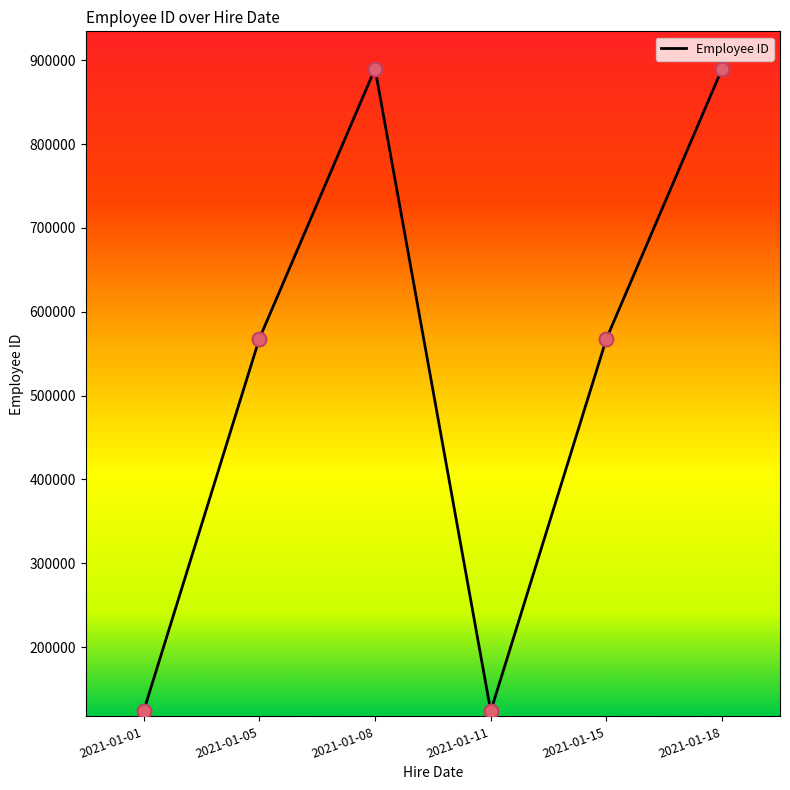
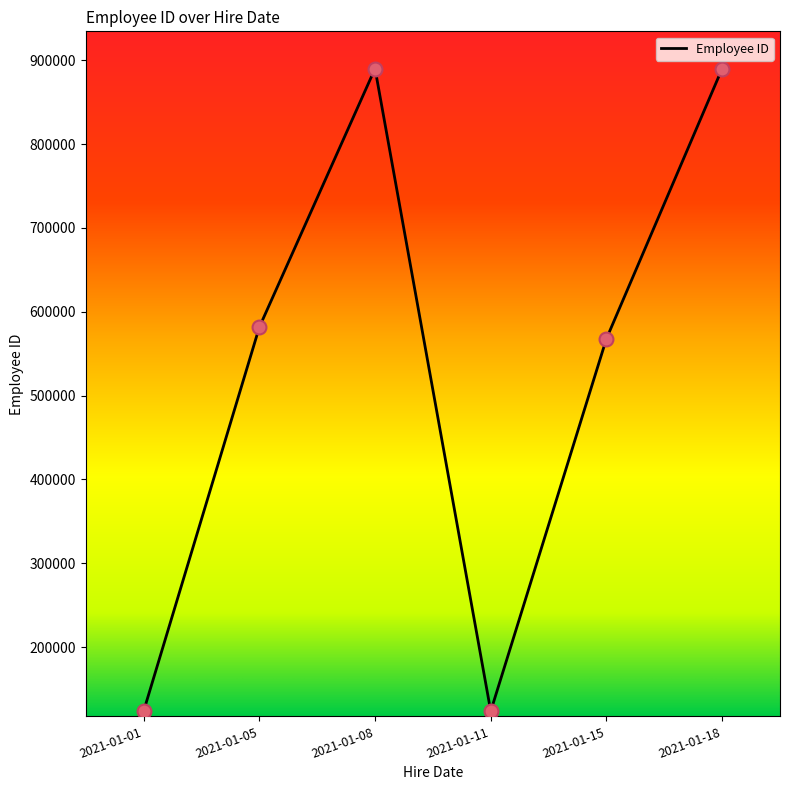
2021-01-05: 570000 -> 580000
